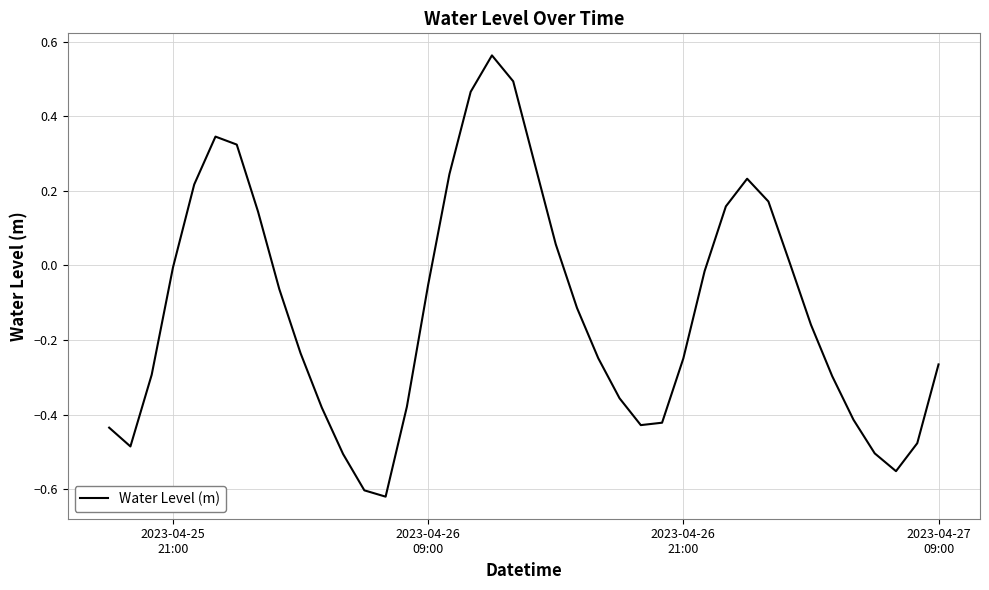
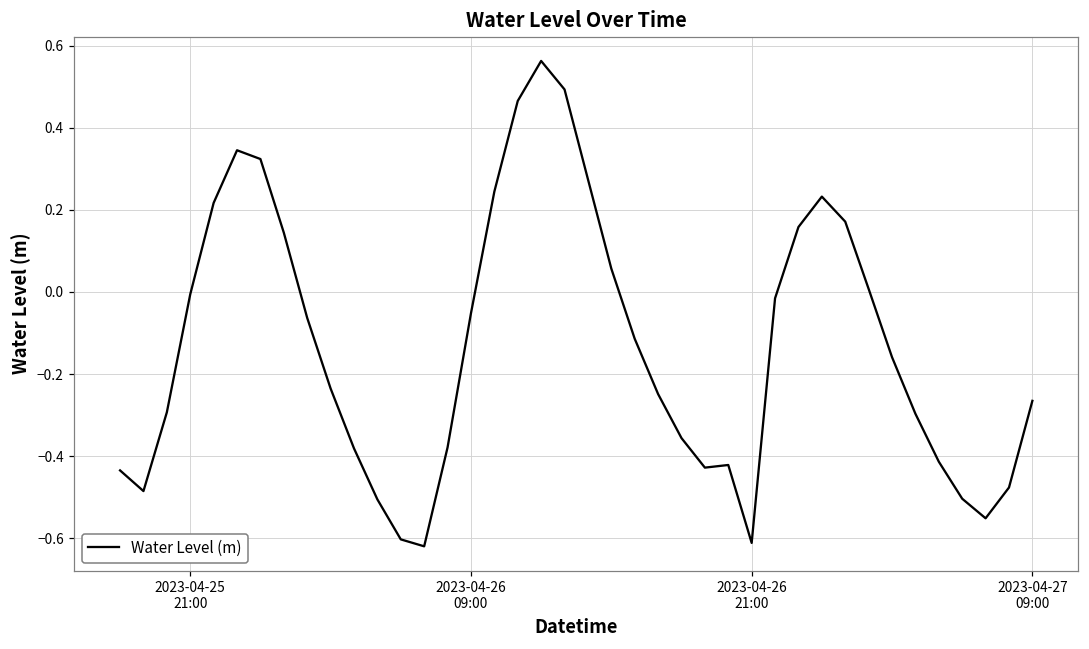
2023-04-26 21:00: -0.25 -> -0.61
